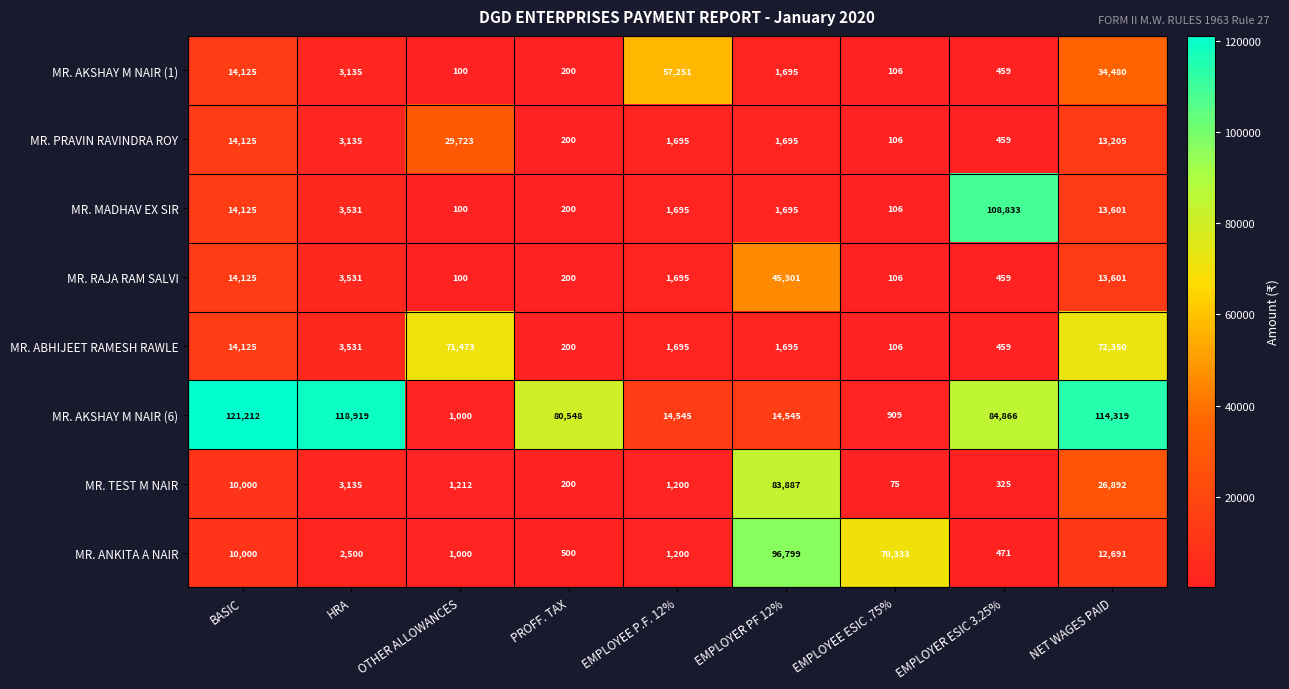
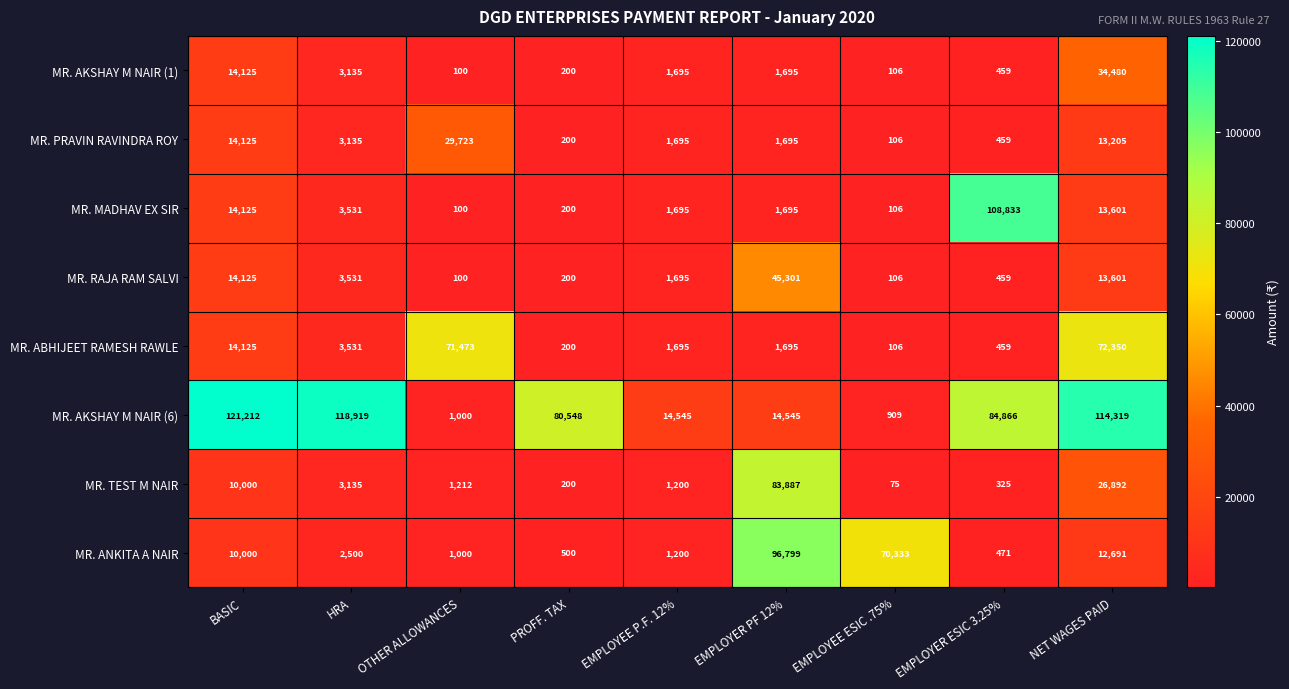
MR. AKSHAY M NAIR (1), EMPLOYEE P.F. 12%: 57,251 -> 1,695
